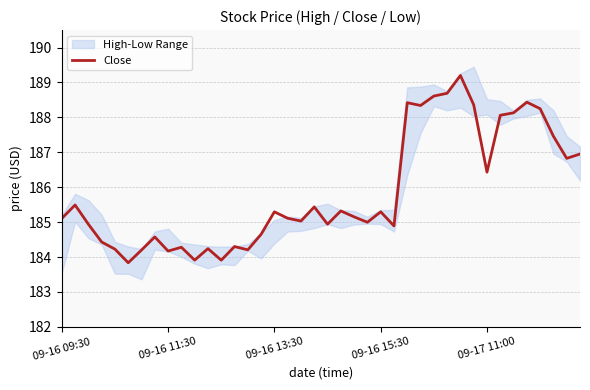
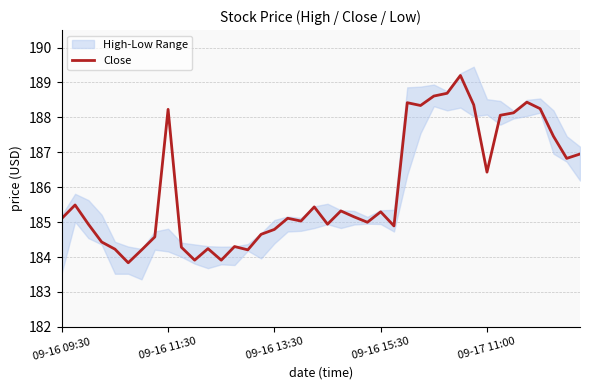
Close, 09-16 11:30: 184.2 -> 188.2
Close, 09-16 13:30: 185.3 -> 184.8
